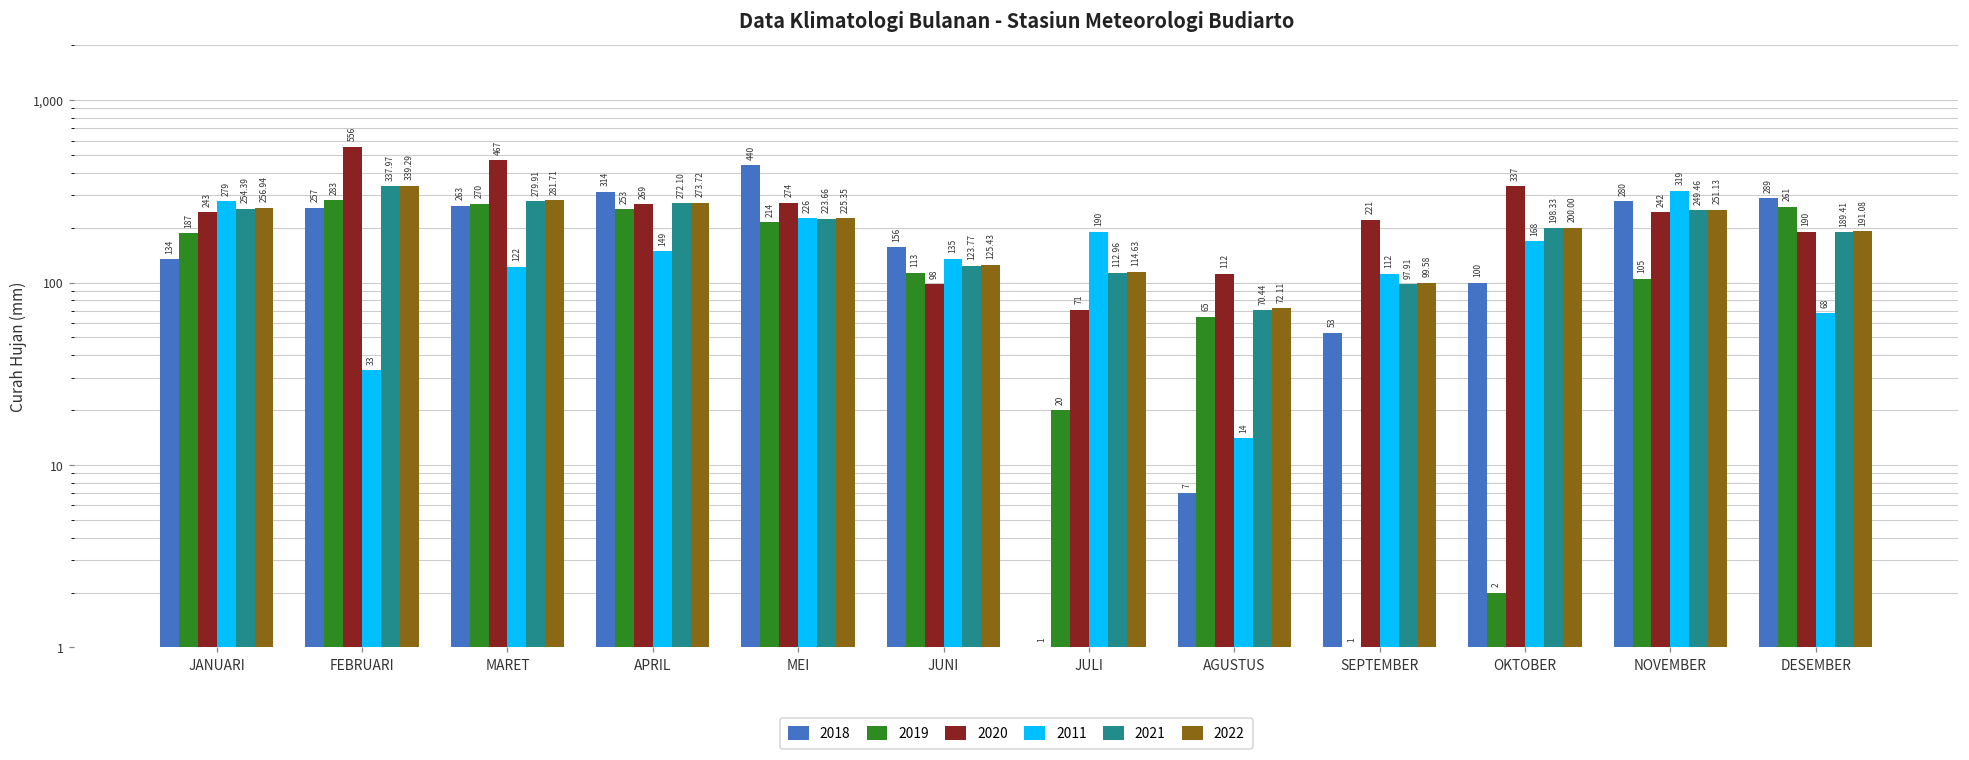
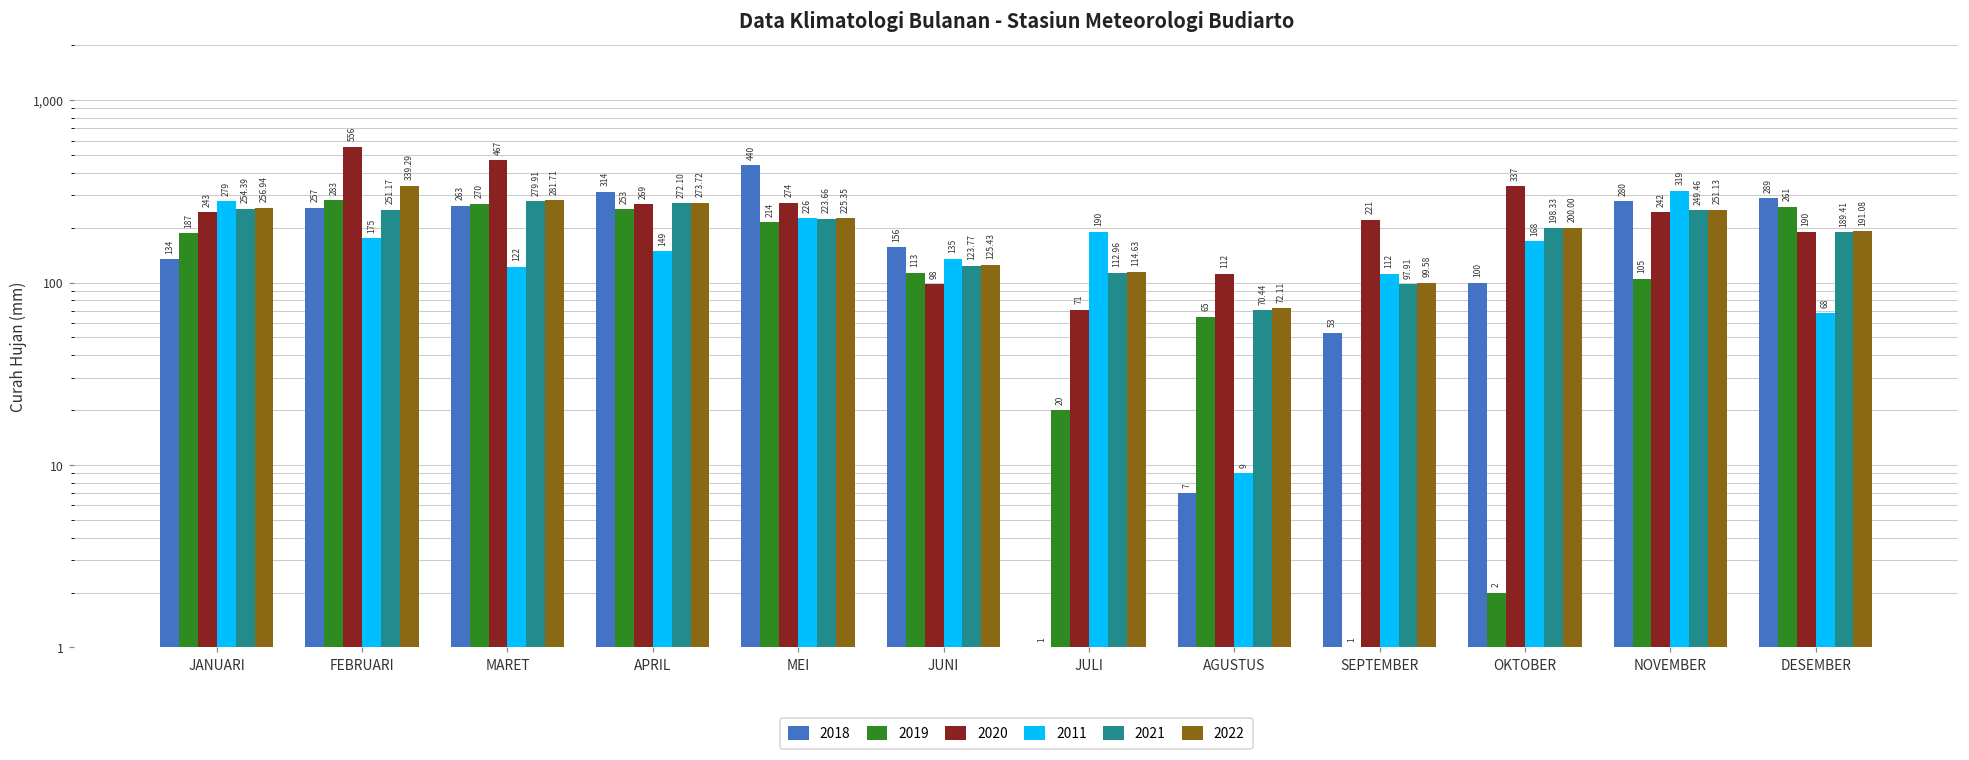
2011, FEBRUARI: 33 -> 175
2021, FEBRUARI: 337.97 -> 251.17
2011, AGUSTUS: 14 -> 9
